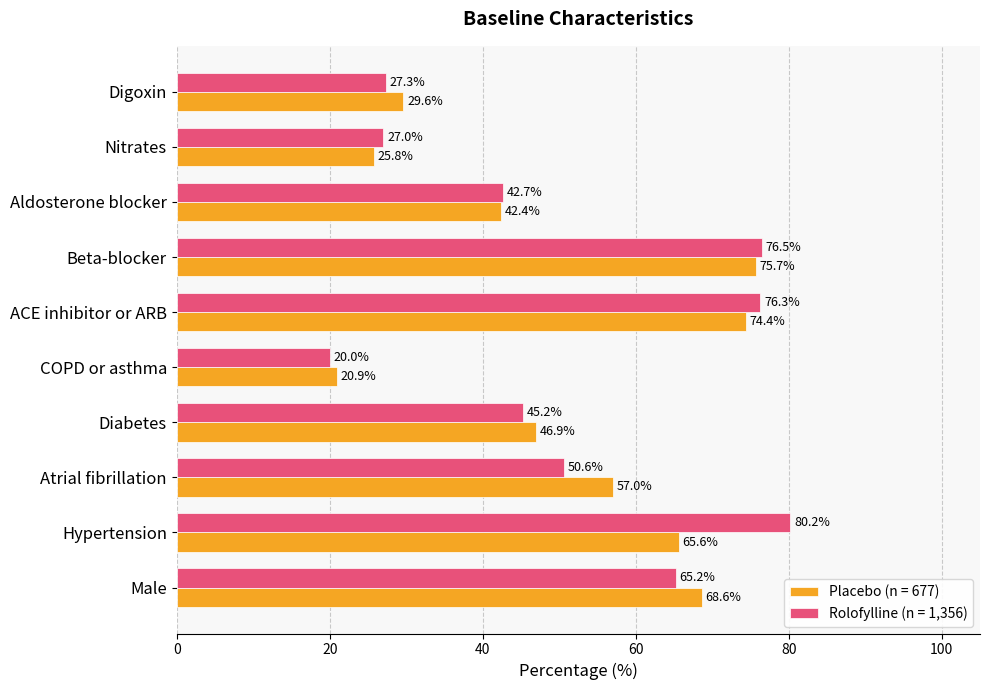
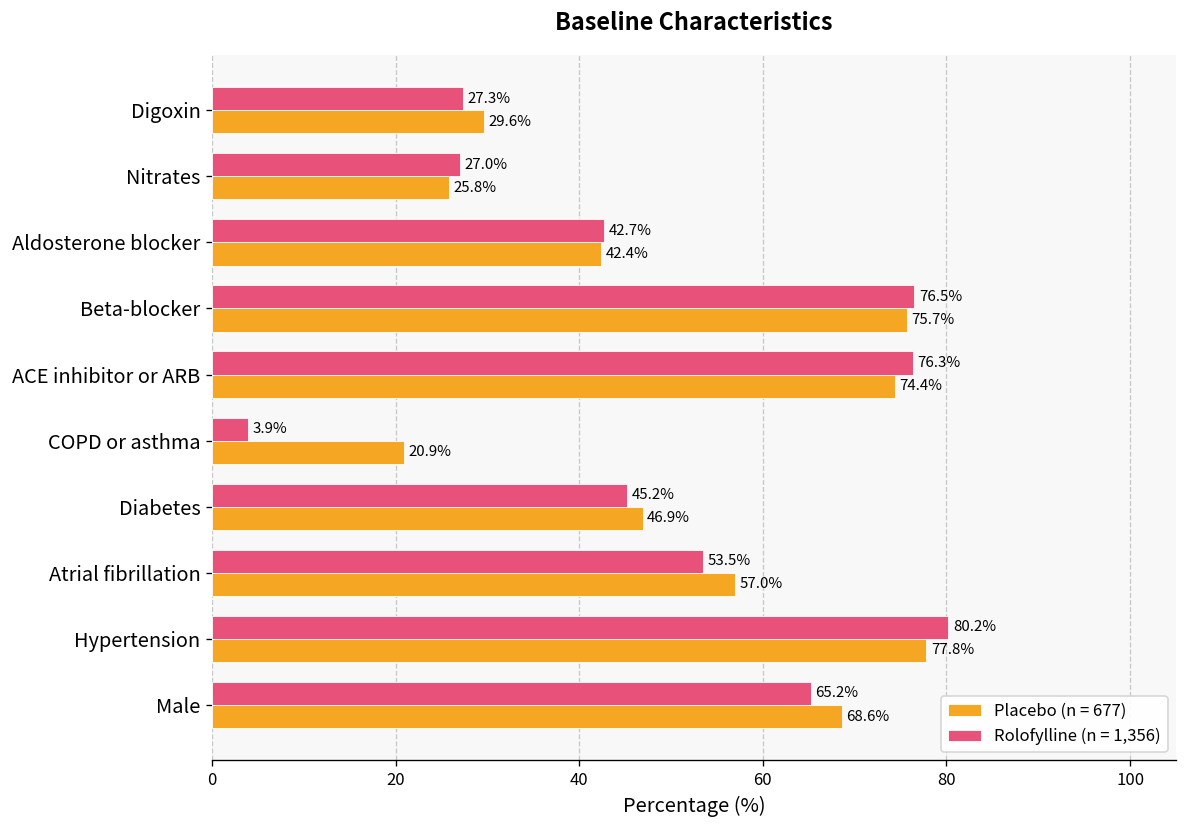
Rolofylline (n = 1,356), COPD or asthma: 20.0% -> 3.9%
Rolofylline (n = 1,356), Atrial fibrillation: 50.6% -> 53.5%
Placebo (n = 677), Hypertension: 65.6% -> 77.8%
